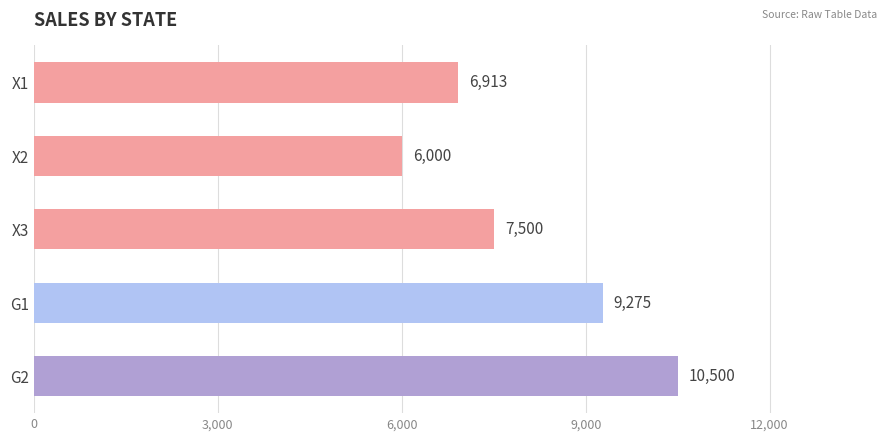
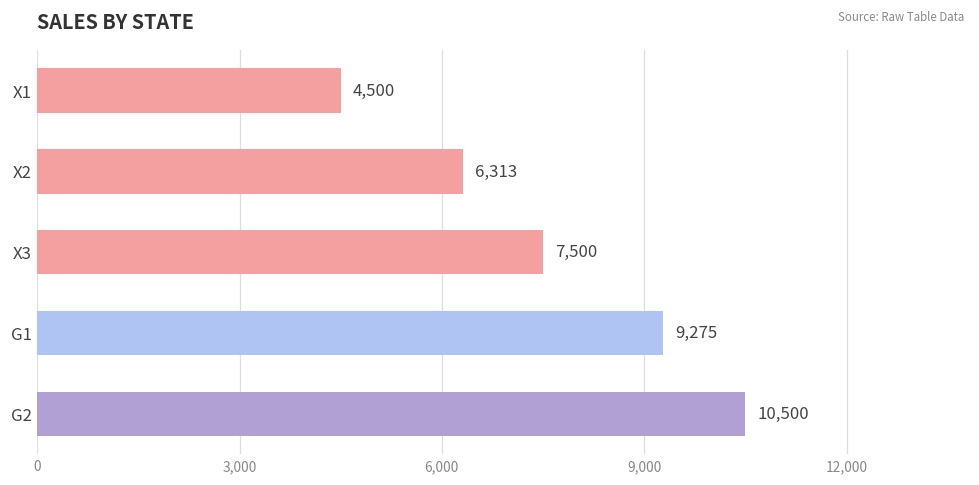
X1: 6,913 -> 4,500
X2: 6,000 -> 6,313
